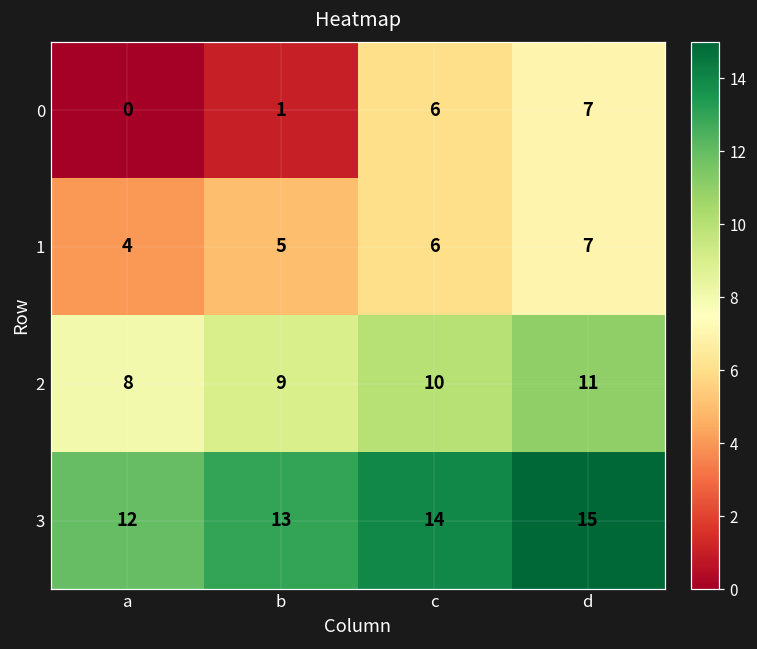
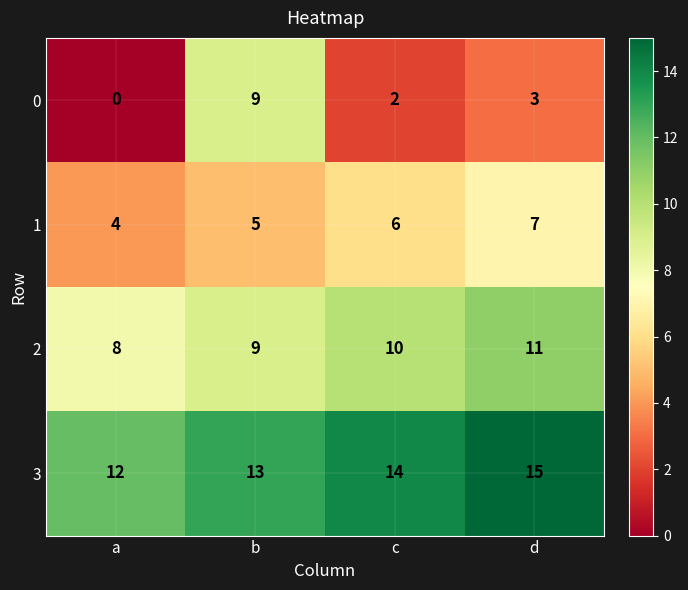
0, b: 1 -> 9
0, c: 6 -> 2
0, d: 7 -> 3
